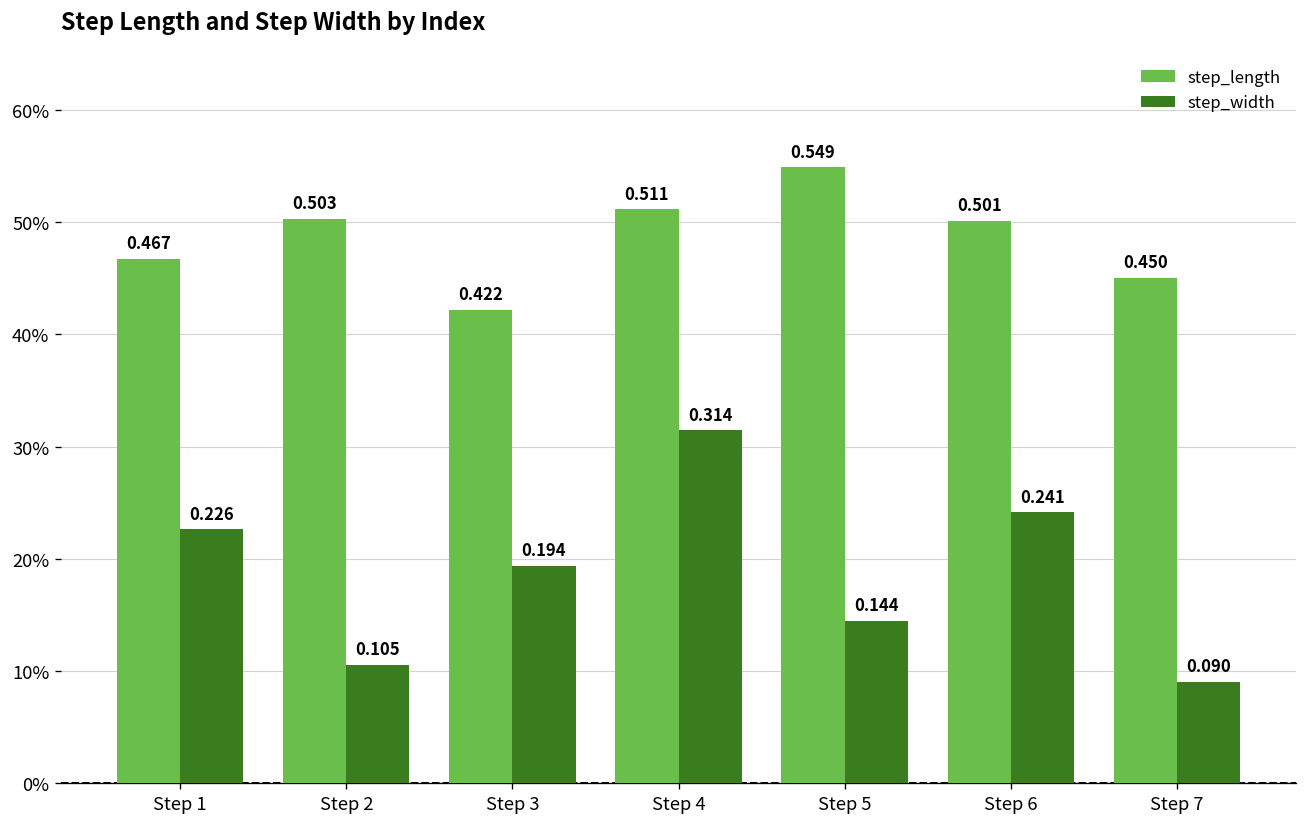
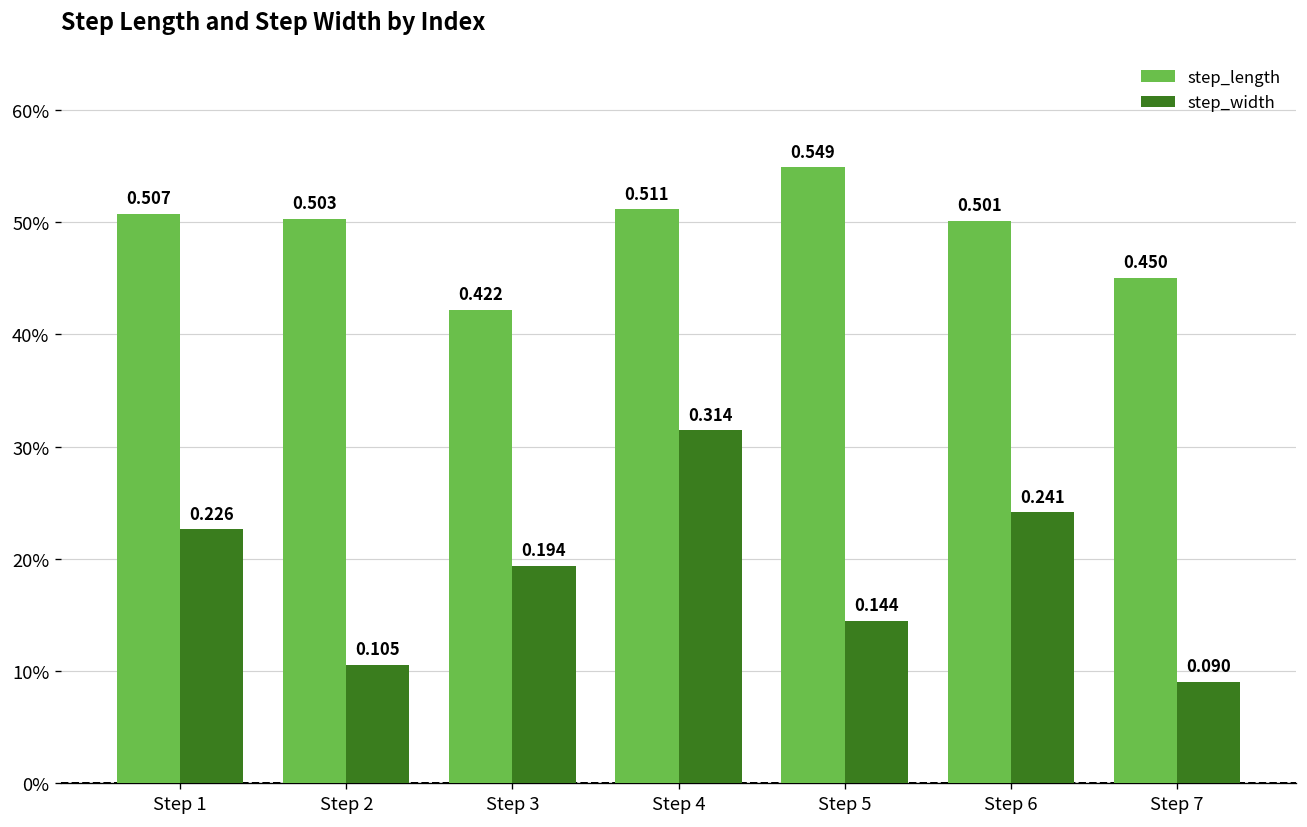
step_length, Step 1: 0.467 -> 0.507
